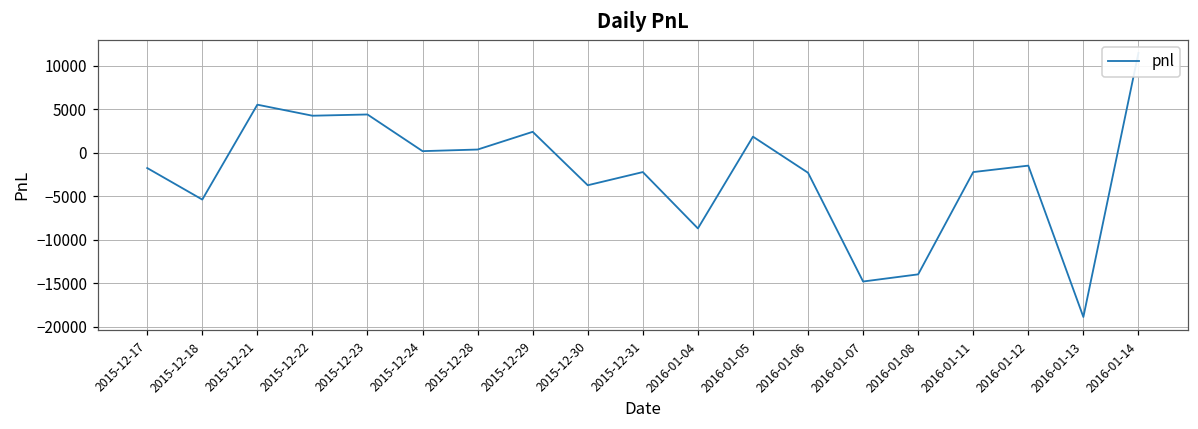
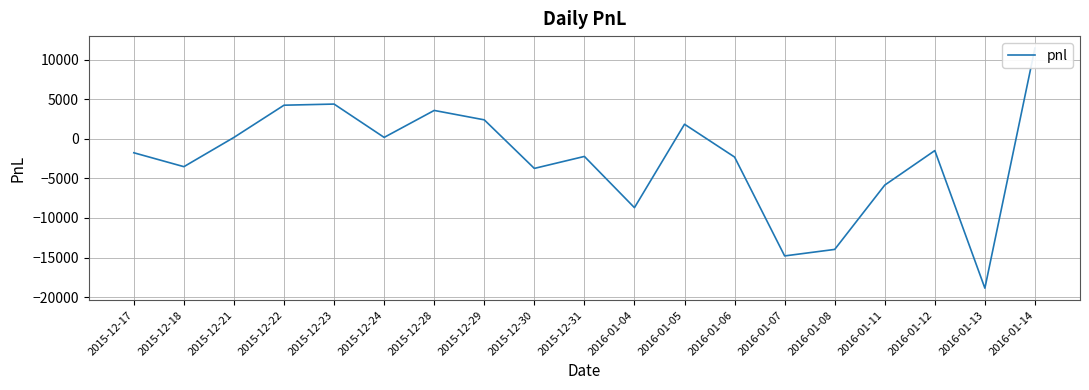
2015-12-18: -5000 -> -4000
2015-12-21: 6000 -> 0
2015-12-28: 0 -> 4000
2016-01-11: -2000 -> -6000
